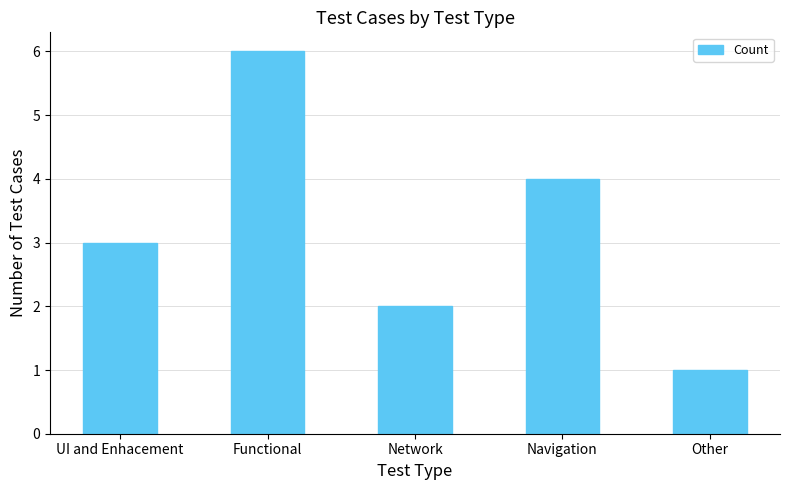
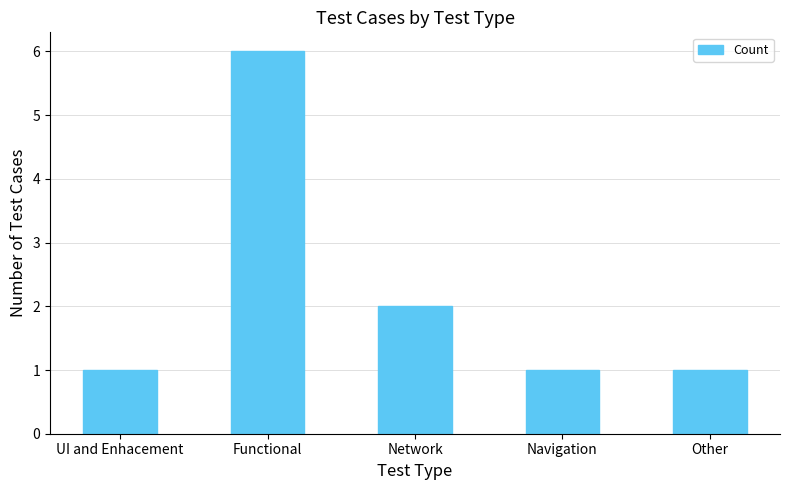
UI and Enhacement: 3 -> 1
Navigation: 4 -> 1
